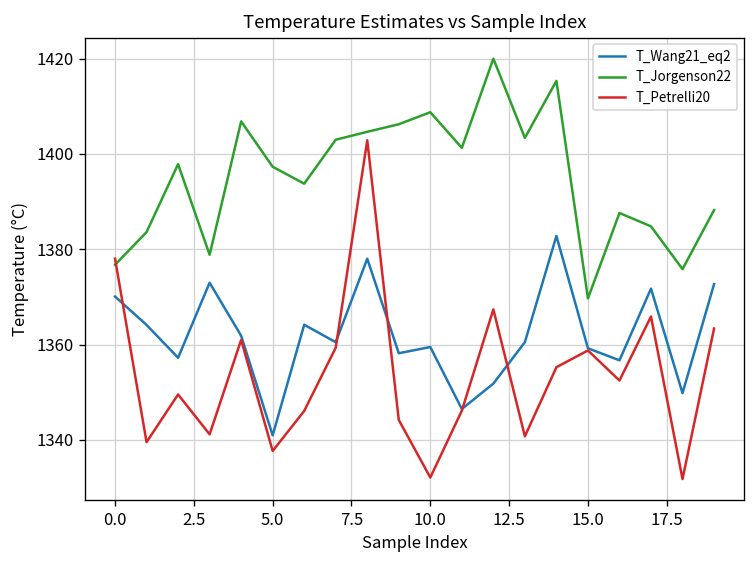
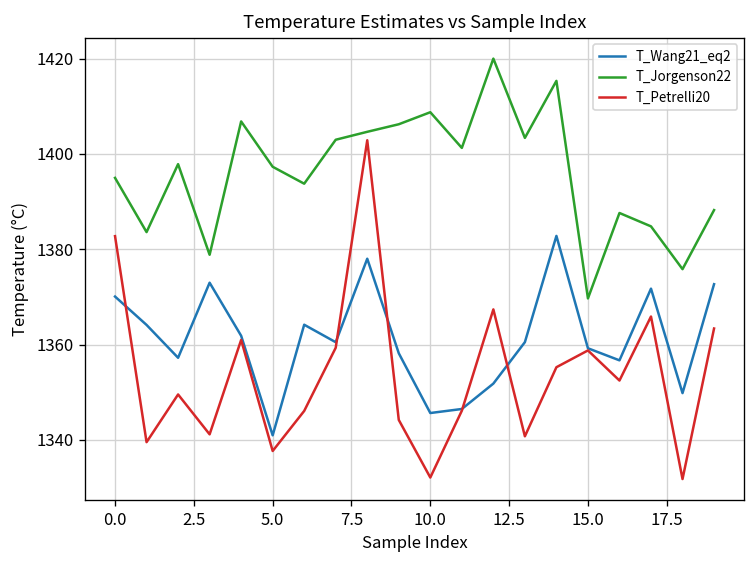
T_Jorgenson22, 0.0: 1377 -> 1395
T_Petrelli20, 0.0: 1378 -> 1383
T_Wang21_eq2, 10.0: 1360 -> 1346
